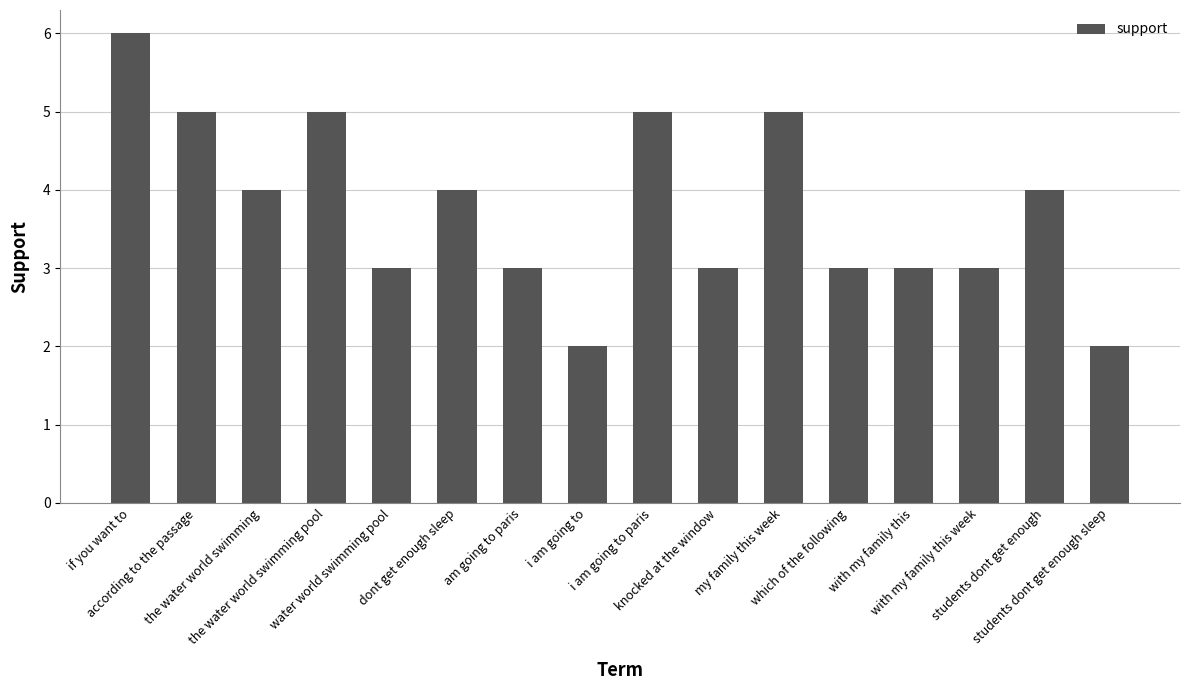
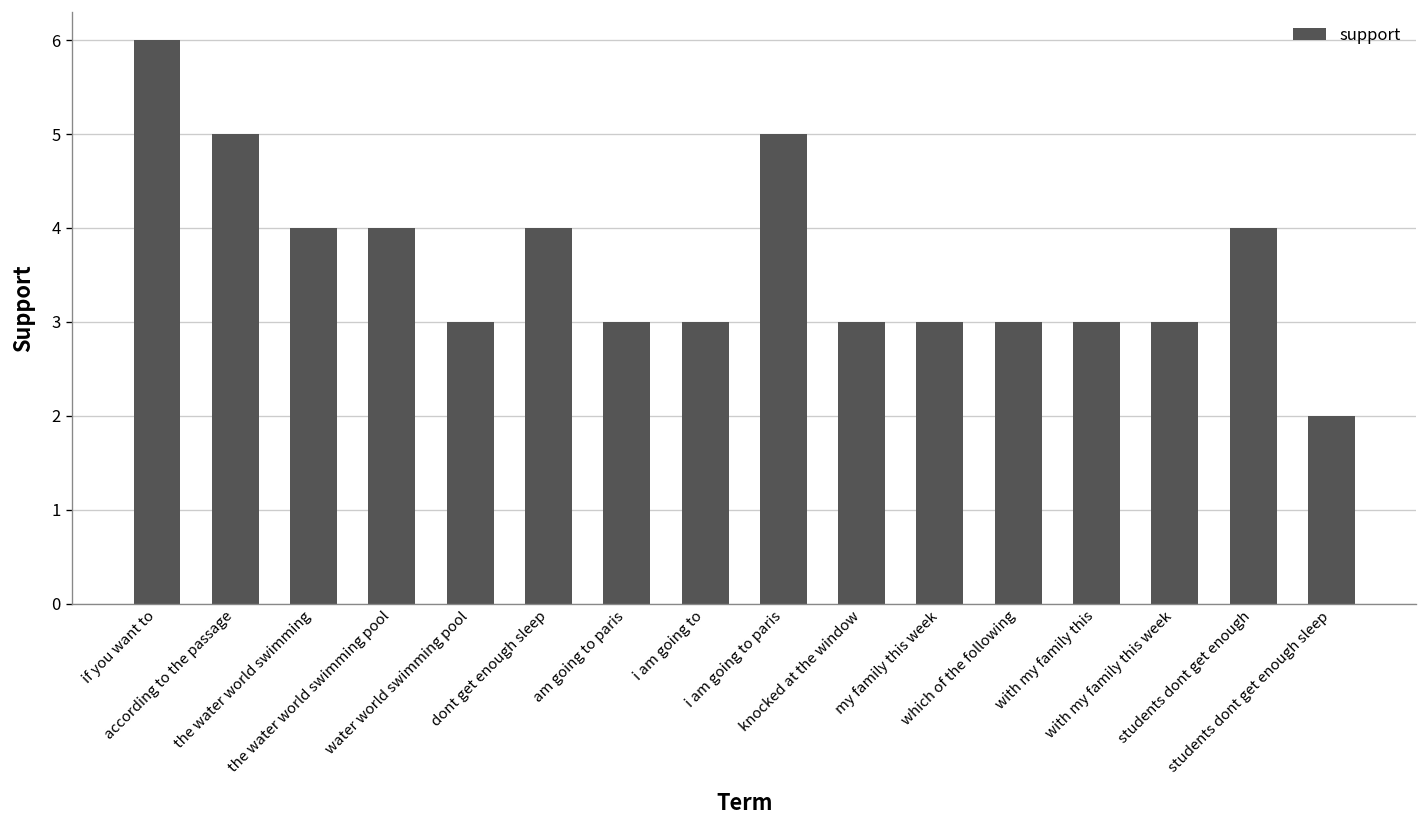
the water world swimming pool: 5 -> 4
i am going to: 2 -> 3
my family this week: 5 -> 3
